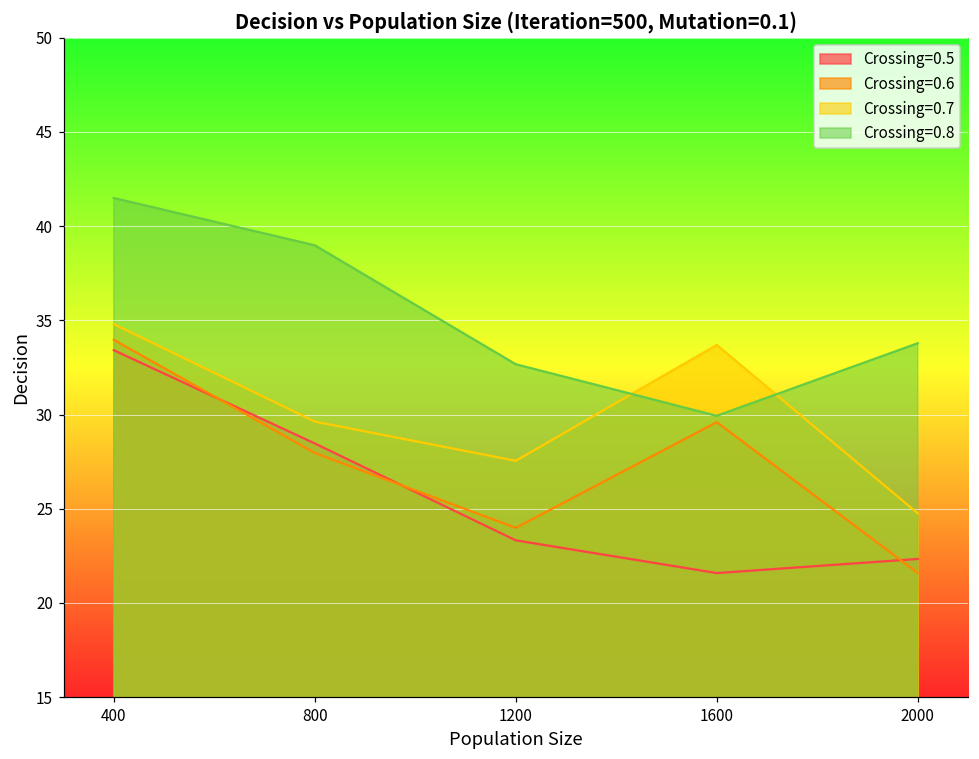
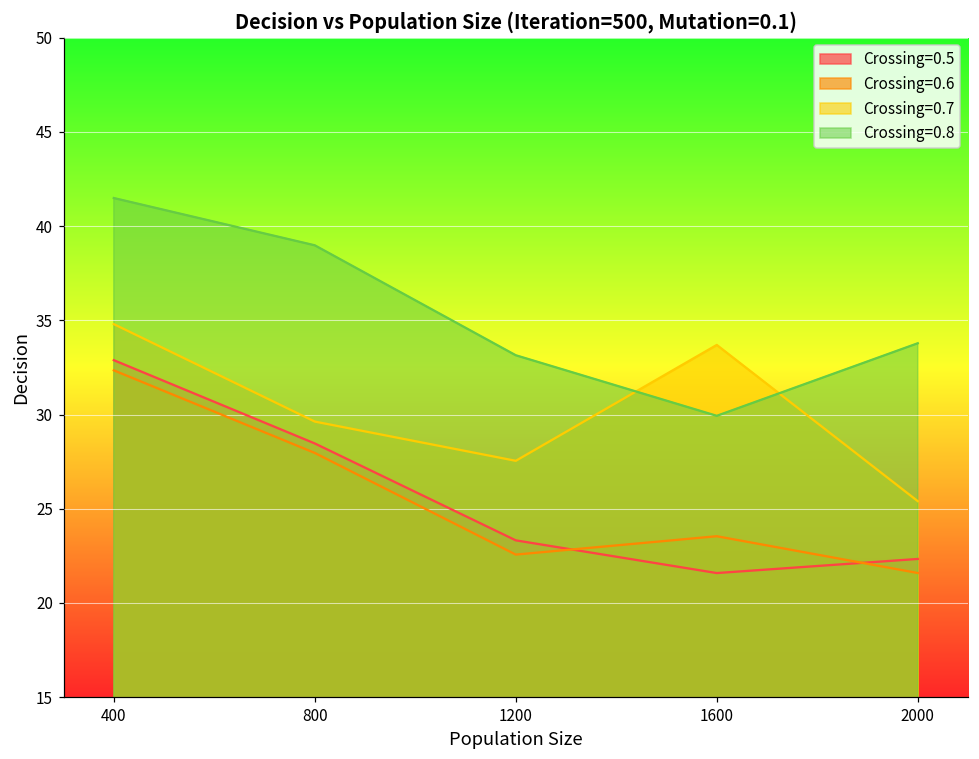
Crossing=0.5, 400: 33.4 -> 32.9
Crossing=0.6, 400: 34.0 -> 32.3
Crossing=0.6, 1200: 24.0 -> 22.6
Crossing=0.8, 1200: 32.7 -> 33.1
Crossing=0.6, 1600: 29.6 -> 23.5
Crossing=0.7, 2000: 24.8 -> 25.4
